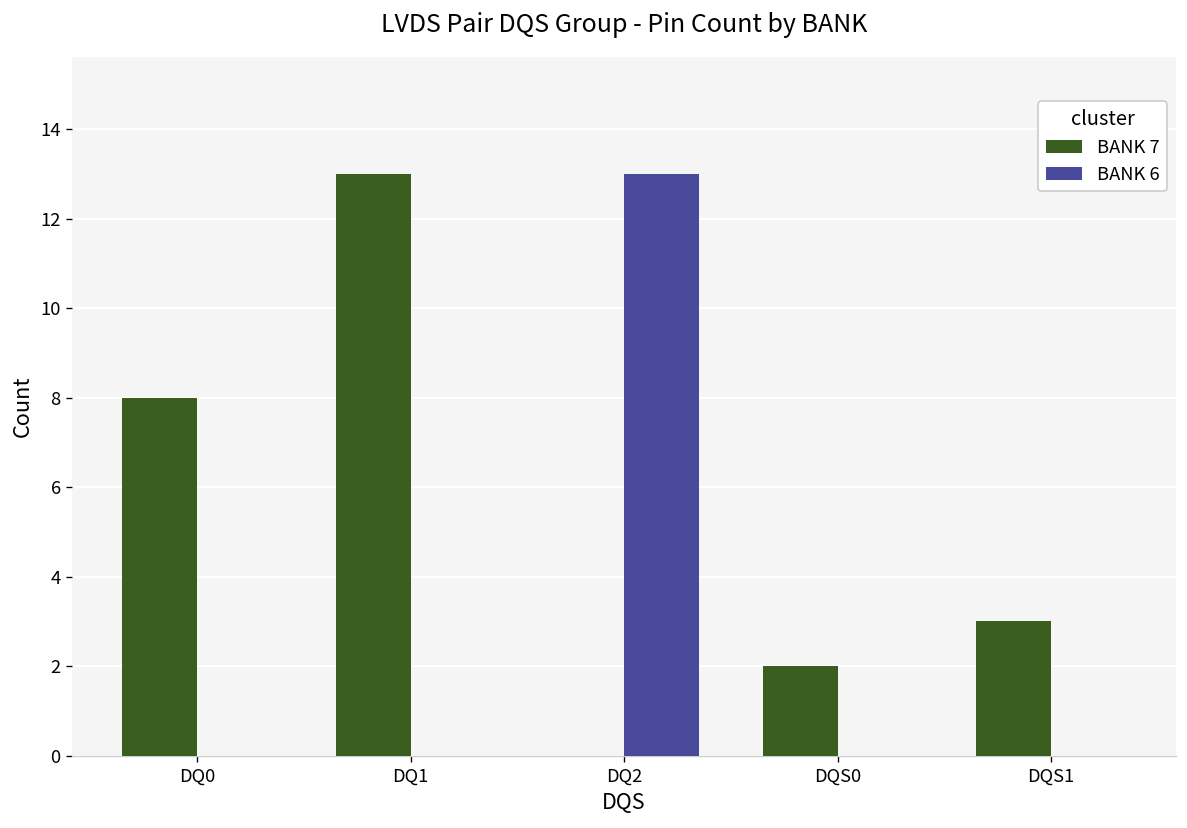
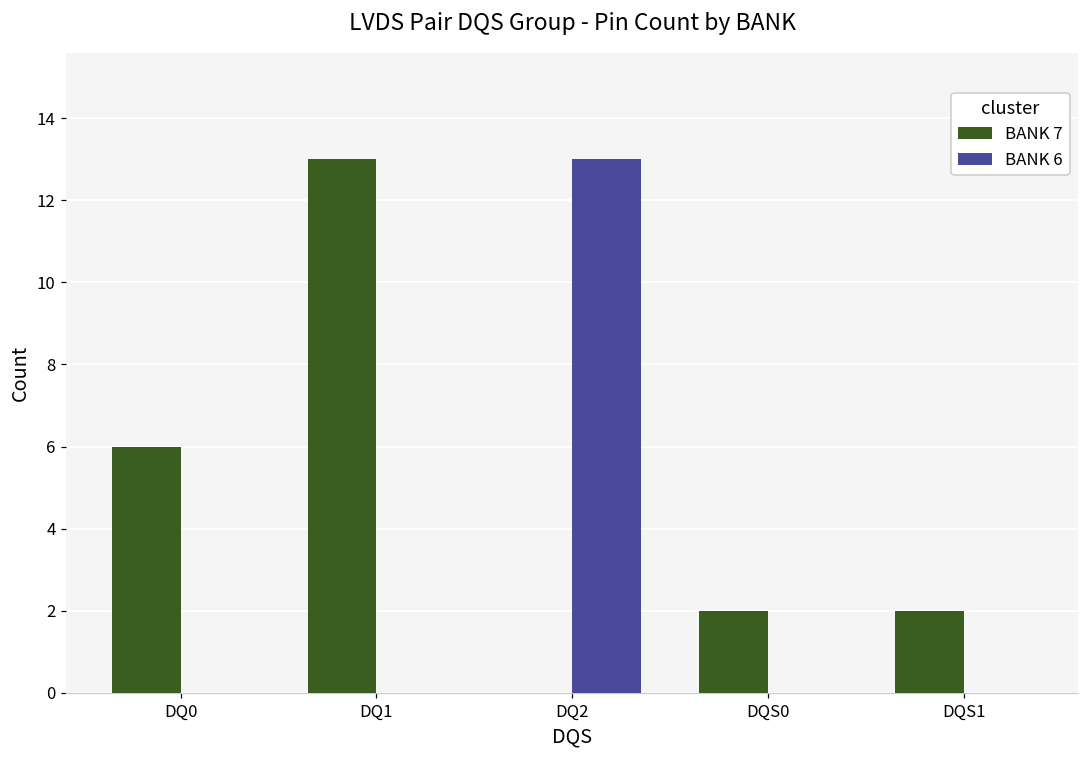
BANK 7, DQ0: 8 -> 6
BANK 7, DQS1: 3 -> 2
